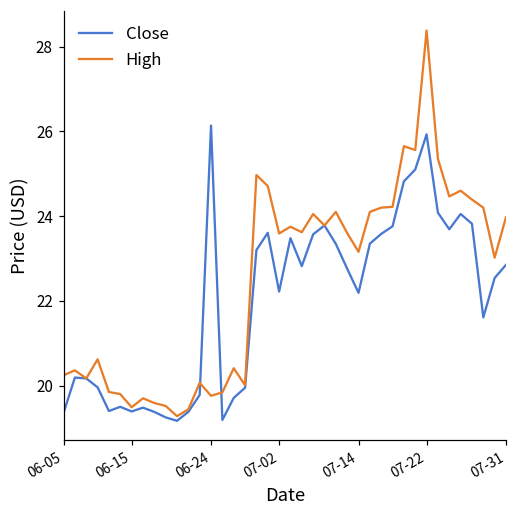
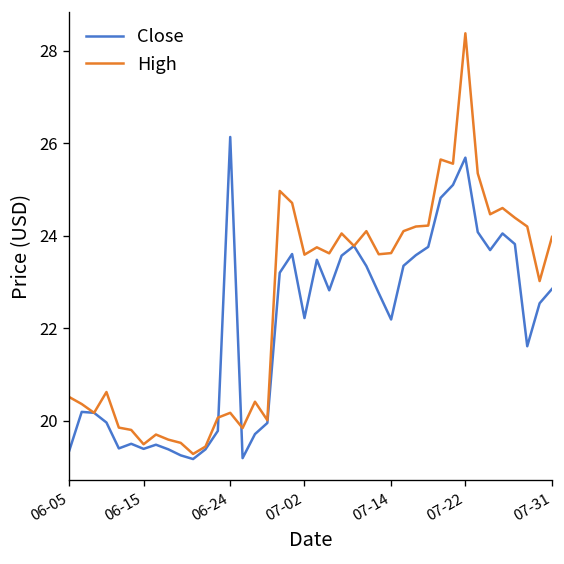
High, 06-05: 20.2 -> 20.5
High, 06-24: 19.8 -> 20.2
High, 07-14: 23.2 -> 23.6
Close, 07-22: 25.9 -> 25.7
